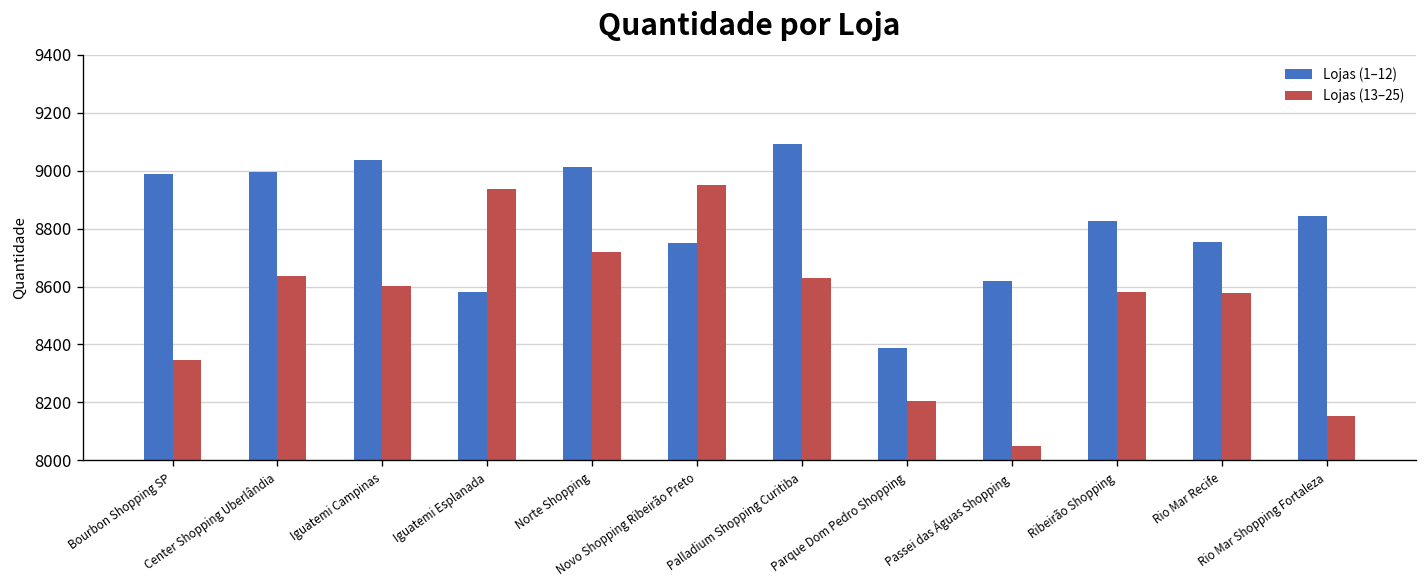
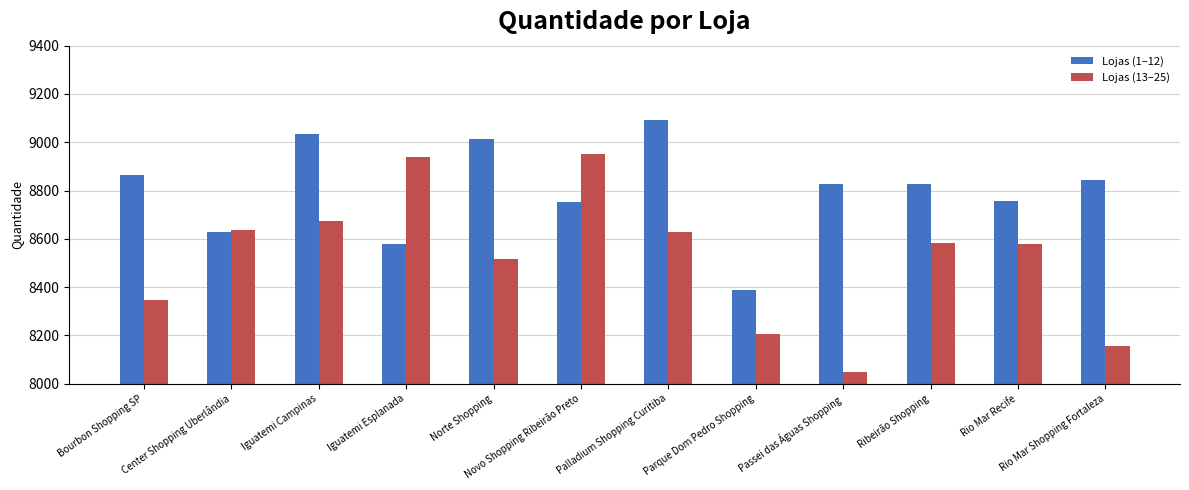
Lojas (1–12), Bourbon Shopping SP: 8990 -> 8860
Lojas (1–12), Center Shopping Uberlândia: 9000 -> 8630
Lojas (13–25), Iguatemi Campinas: 8600 -> 8680
Lojas (13–25), Norte Shopping: 8720 -> 8520
Lojas (1–12), Passei das Águas Shopping: 8620 -> 8830
